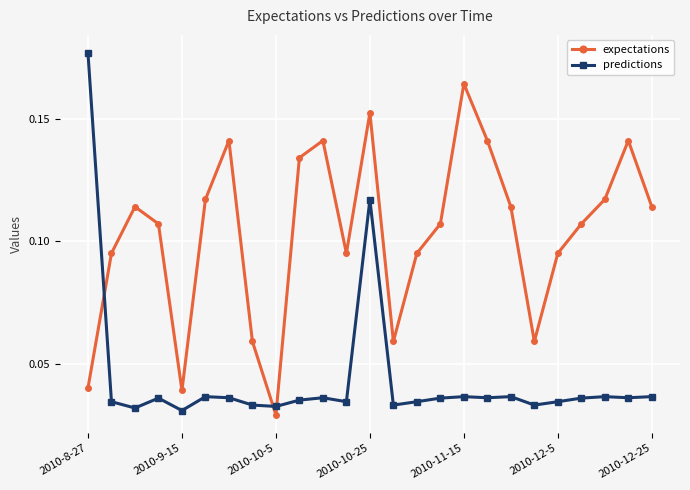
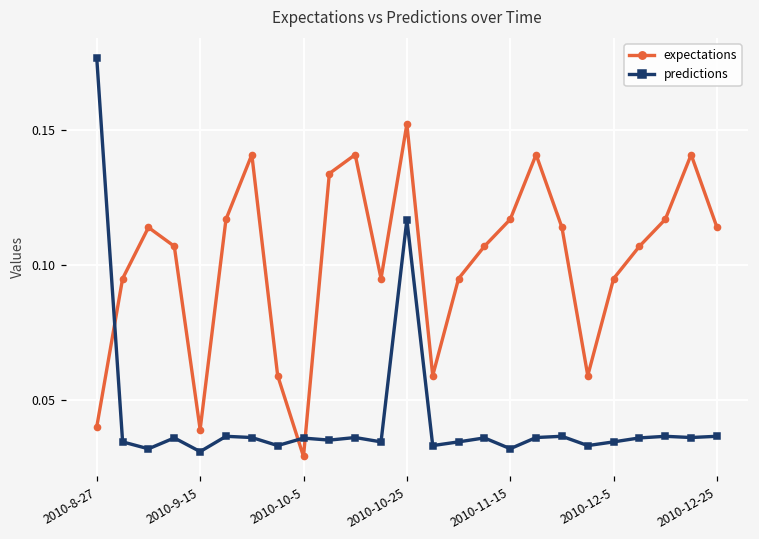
predictions, 2010-10-5: 0.032 -> 0.036
expectations, 2010-11-15: 0.164 -> 0.117
predictions, 2010-11-15: 0.036 -> 0.032
